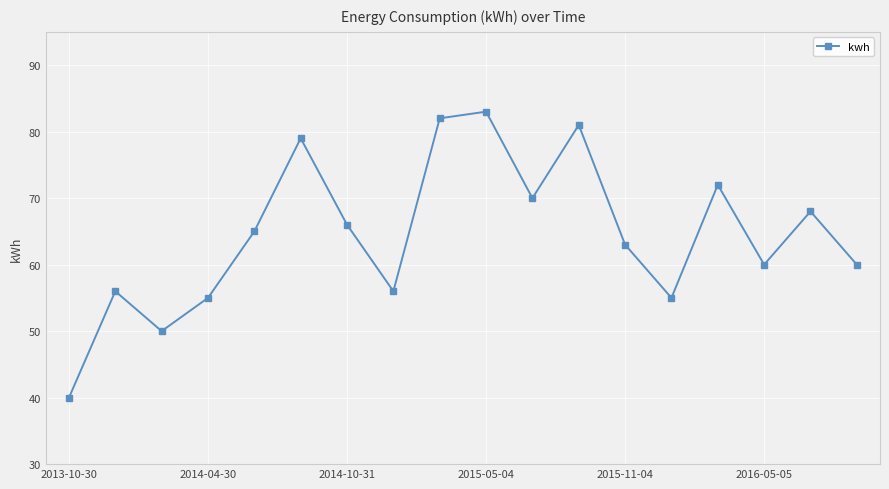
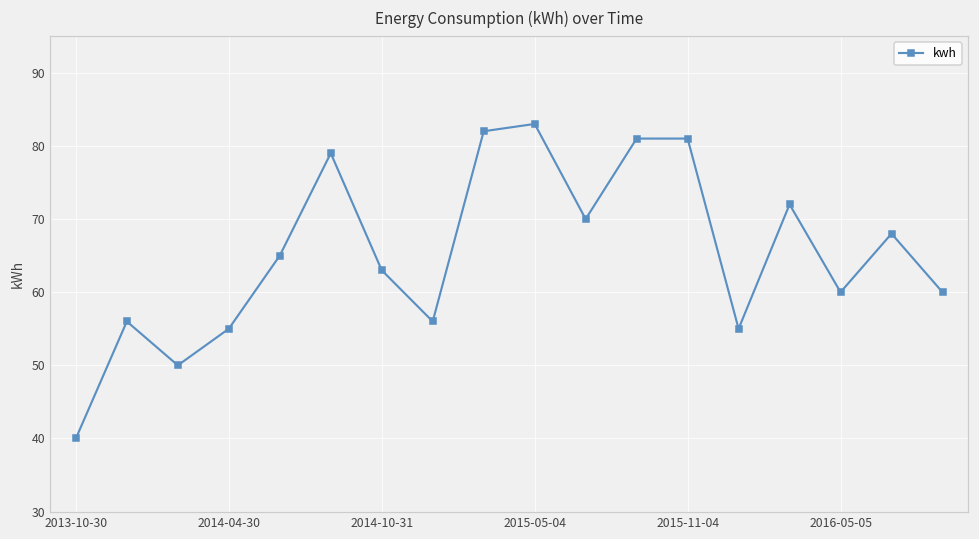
2014-10-31: 66 -> 63
2015-11-04: 63 -> 81
